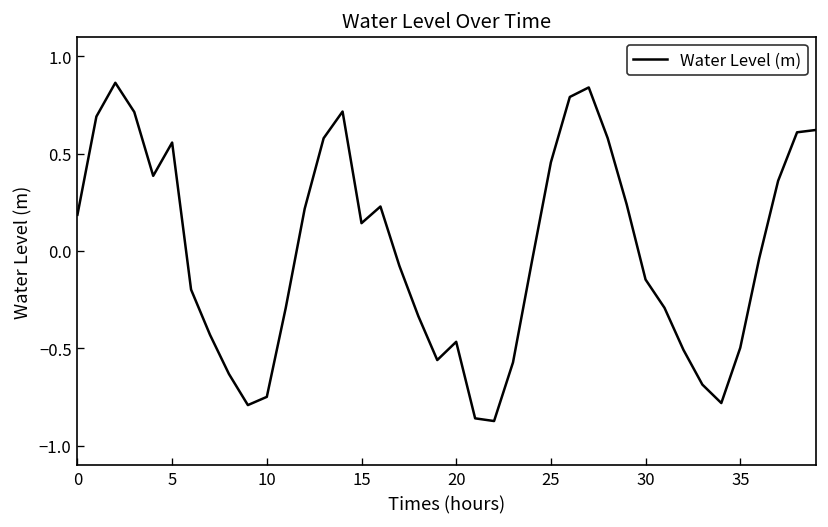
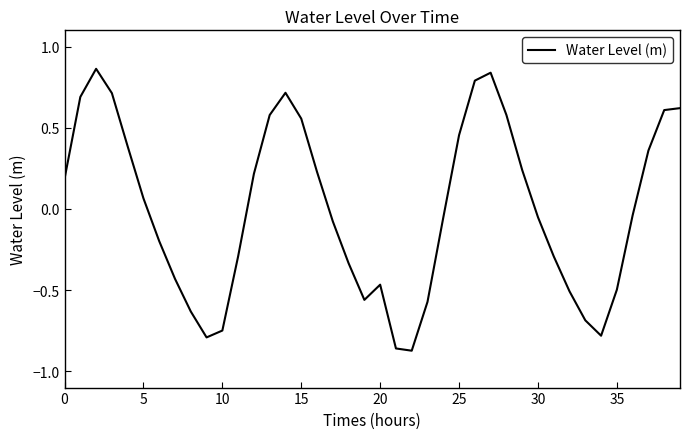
5: 0.56 -> 0.07
15: 0.14 -> 0.56
30: -0.15 -> -0.05
